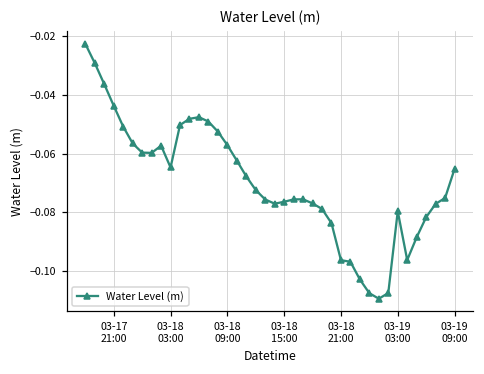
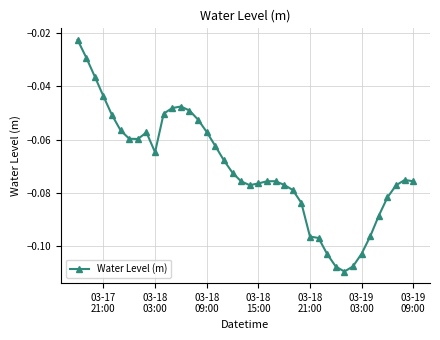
03-19 03:00: -0.080 -> -0.103
03-19 09:00: -0.065 -> -0.076
